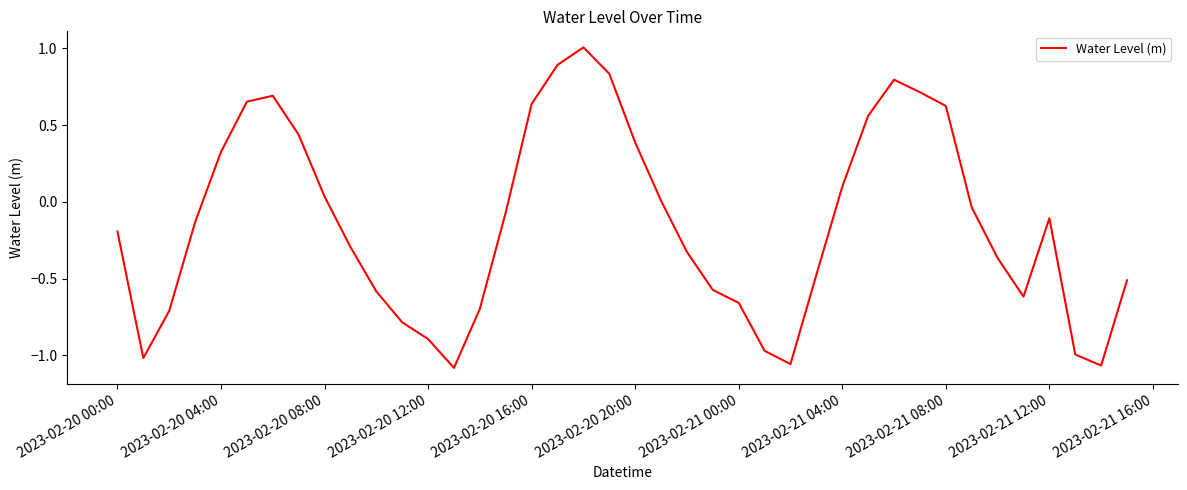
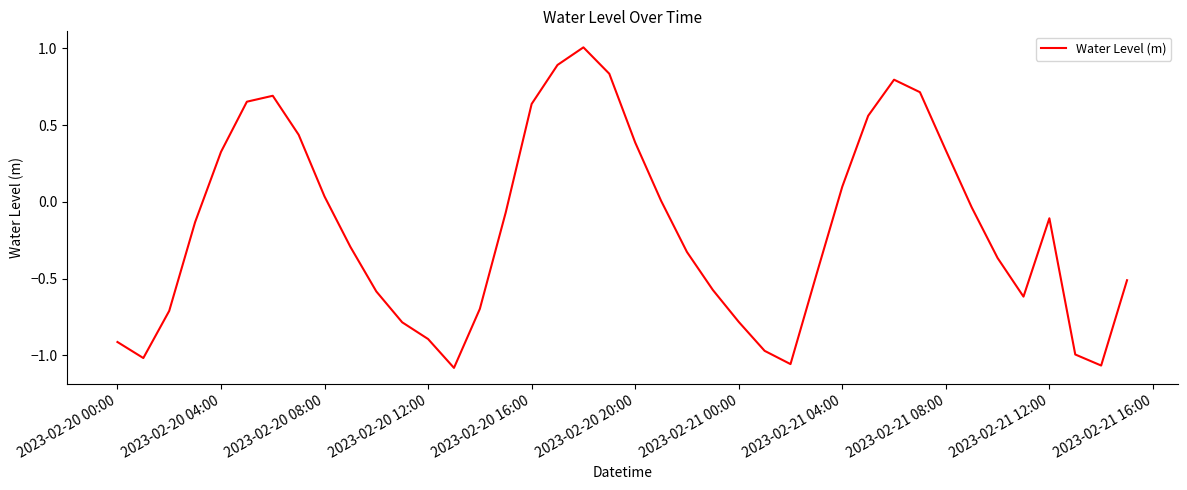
2023-02-20 00:00: -0.19 -> -0.91
2023-02-21 00:00: -0.66 -> -0.78
2023-02-21 08:00: 0.62 -> 0.34
